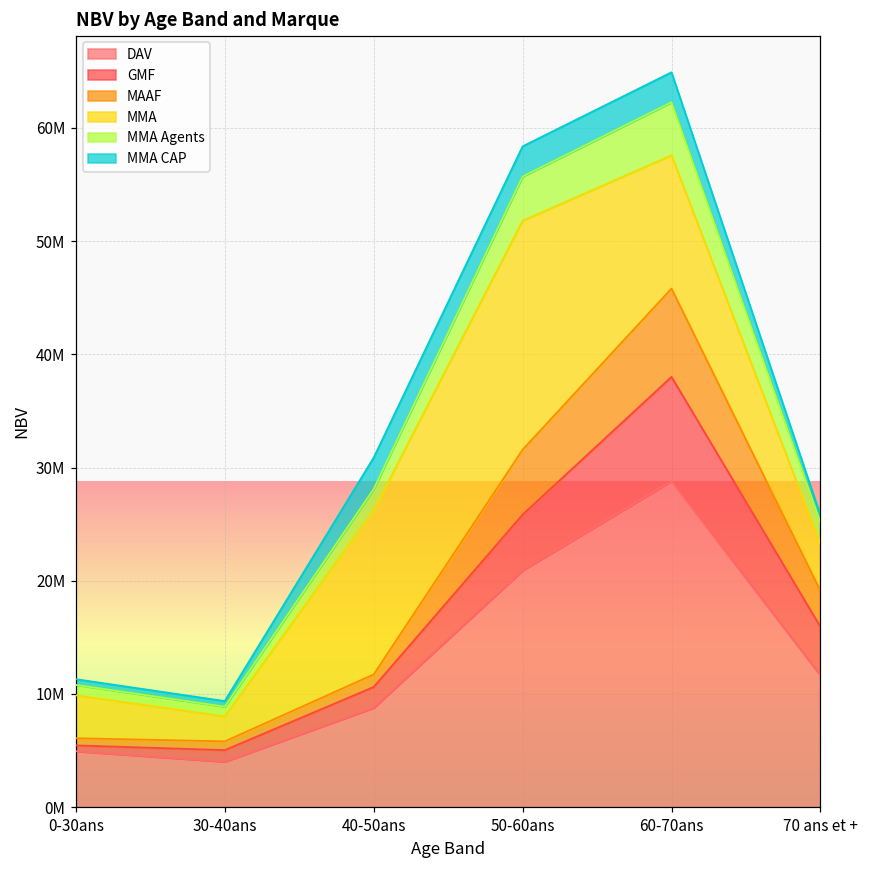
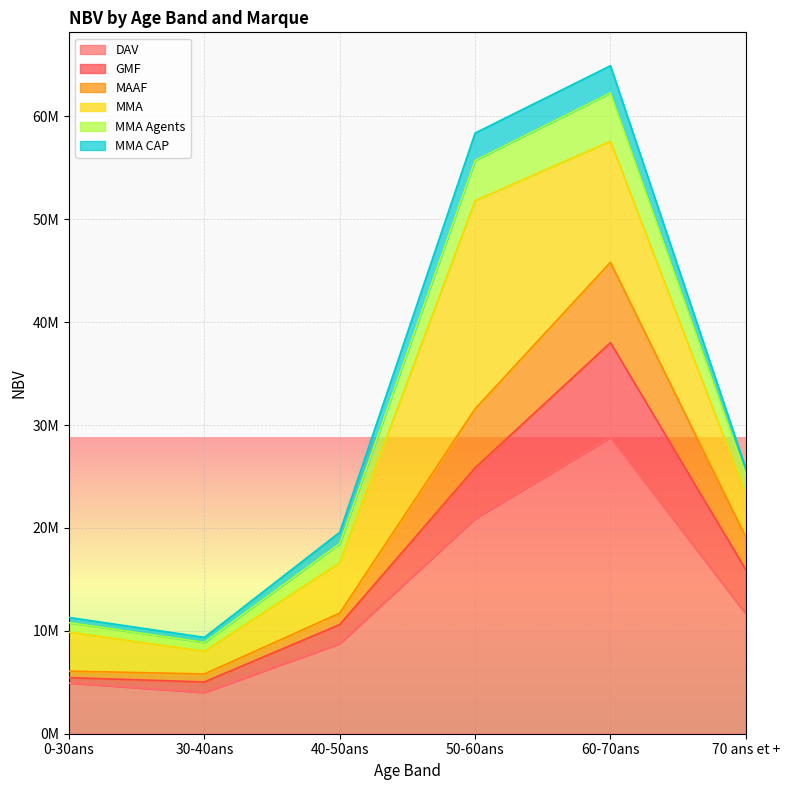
MMA, 40-50ans: 14500000 -> 4900000
MMA CAP, 40-50ans: 2800000 -> 1100000
